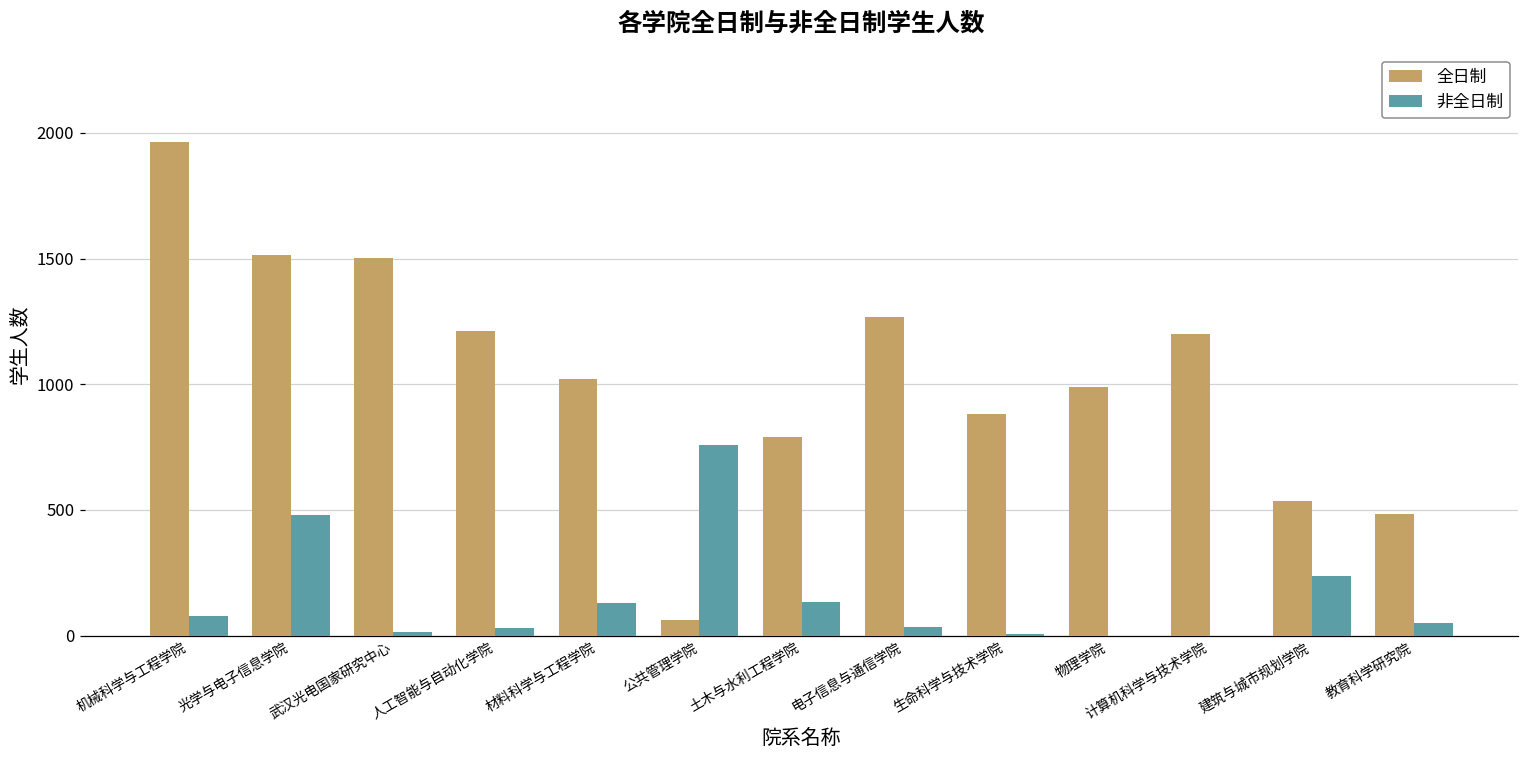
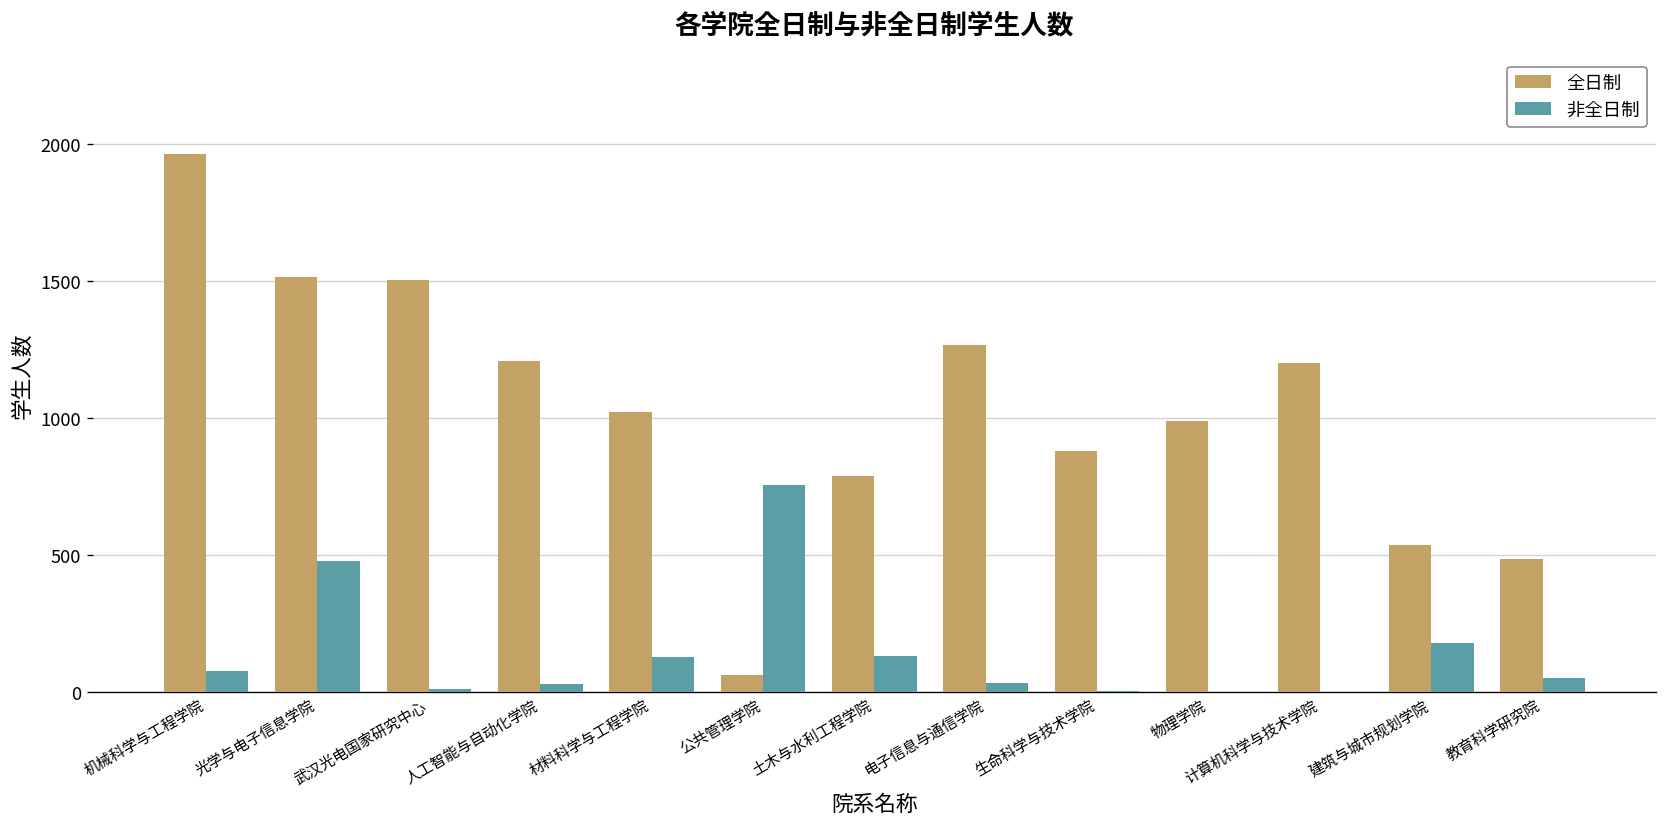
非全日制, 建筑与城市规划学院: 240 -> 180
